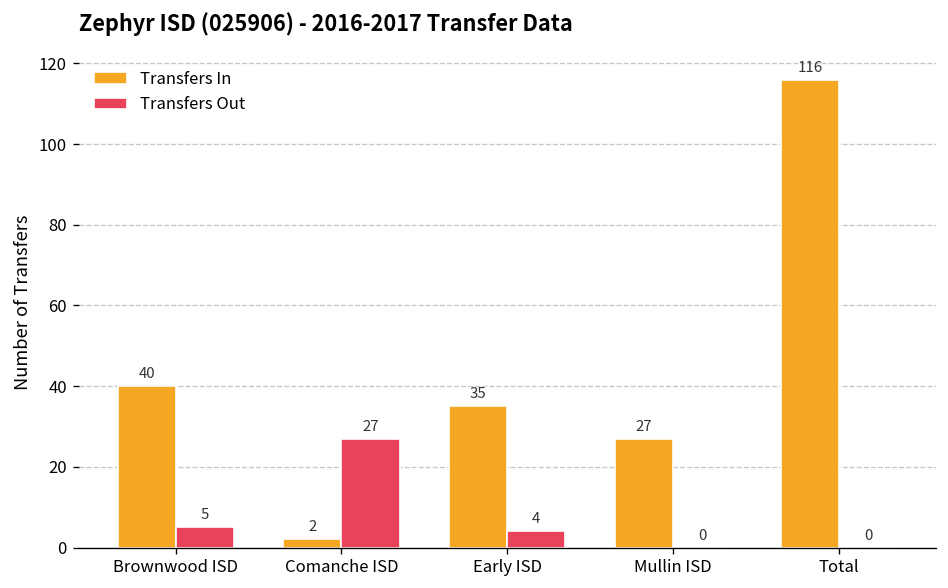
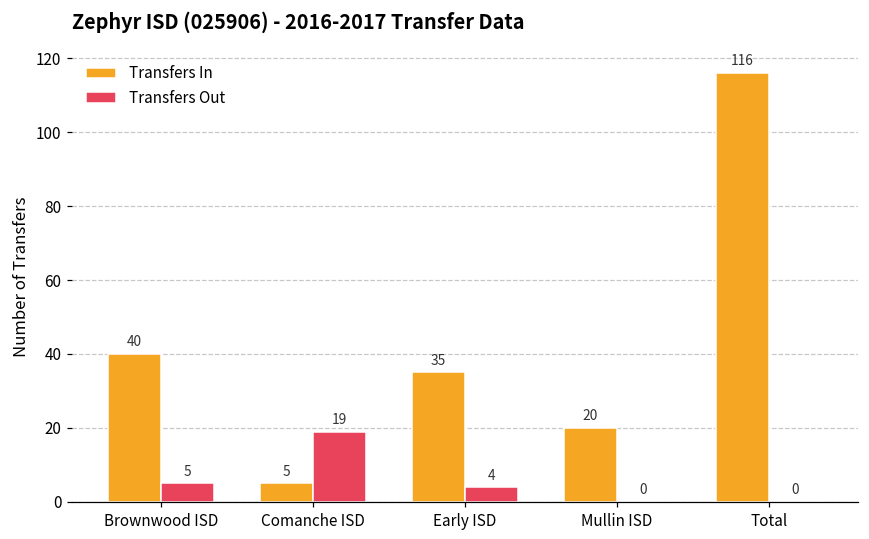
Transfers In, Comanche ISD: 2 -> 5
Transfers Out, Comanche ISD: 27 -> 19
Transfers In, Mullin ISD: 27 -> 20
